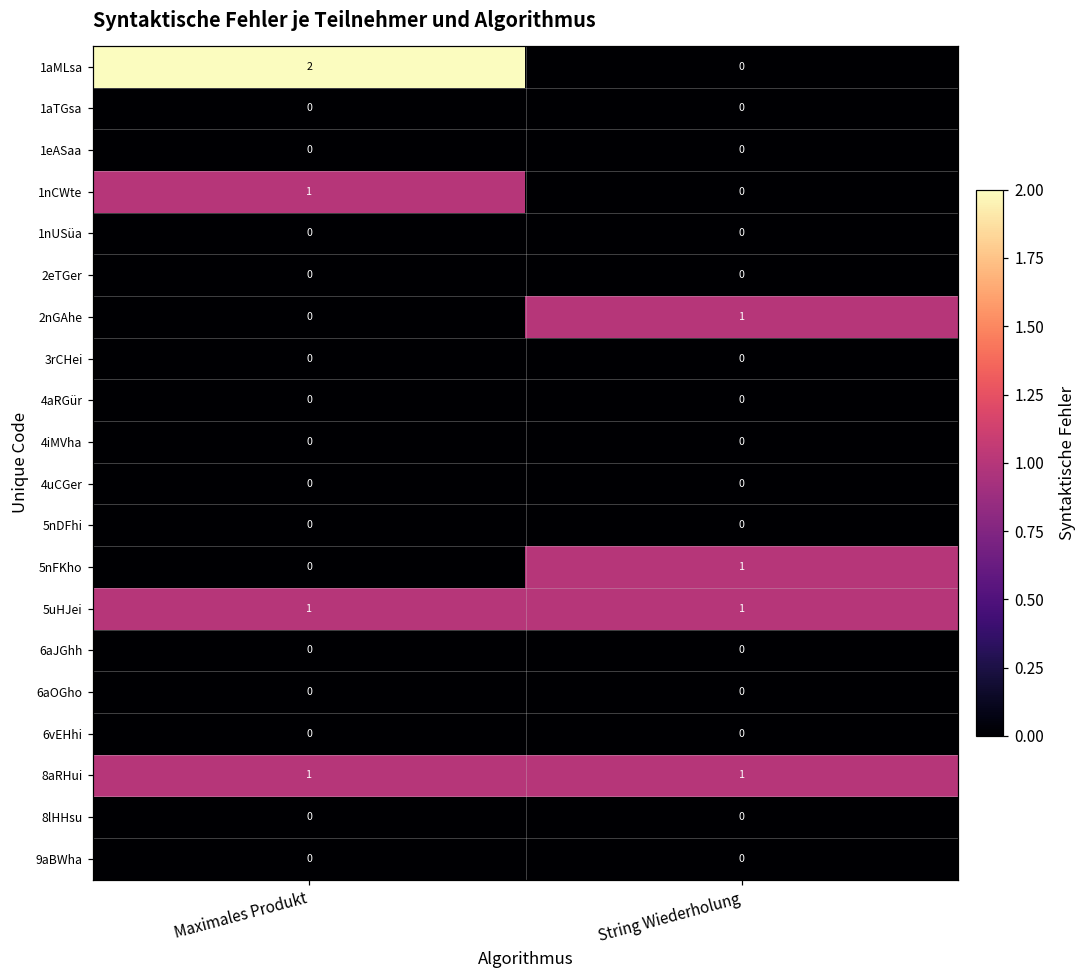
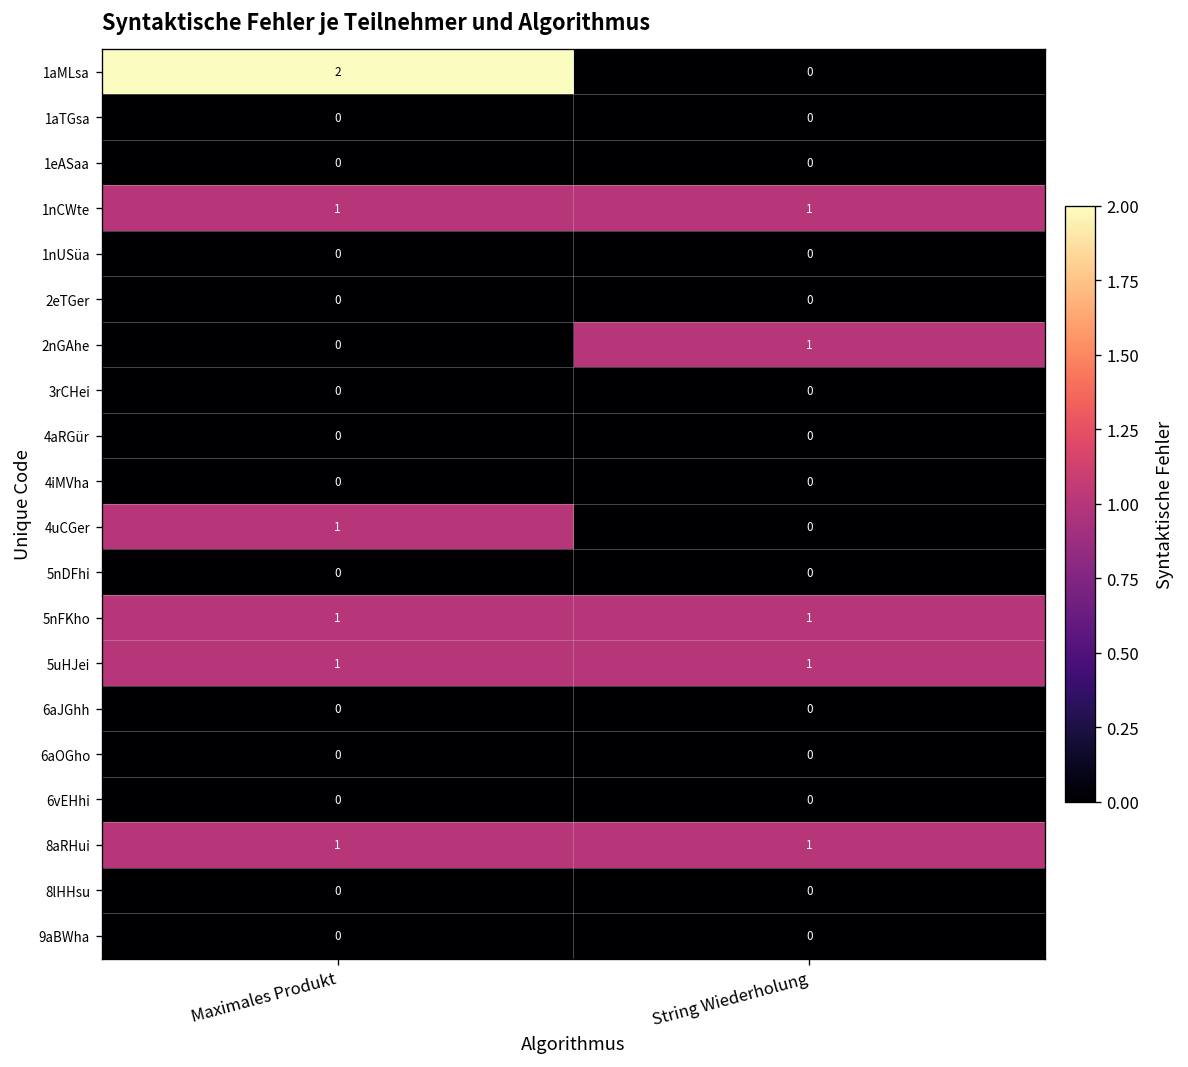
1nCWte, String Wiederholung: 0 -> 1
4uCGer, Maximales Produkt: 0 -> 1
5nFKho, Maximales Produkt: 0 -> 1
